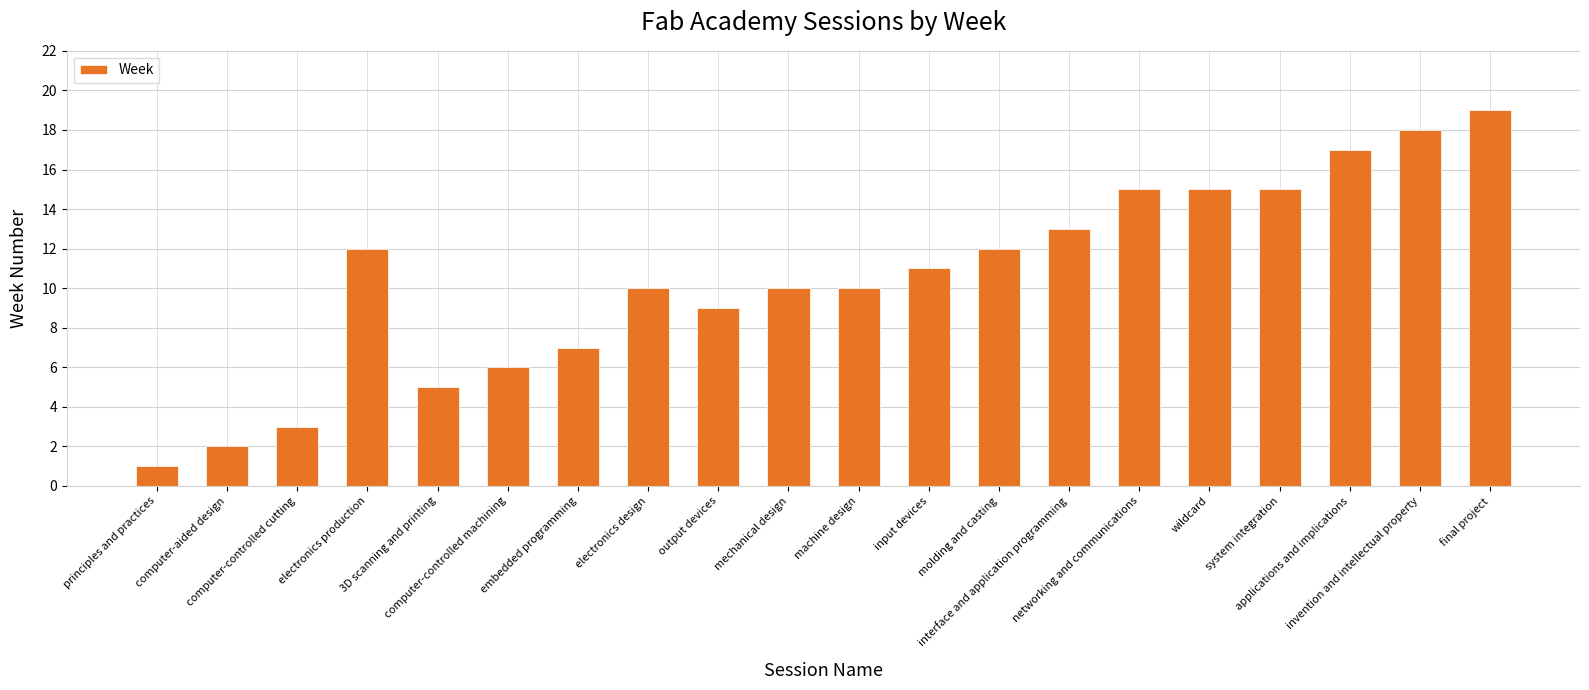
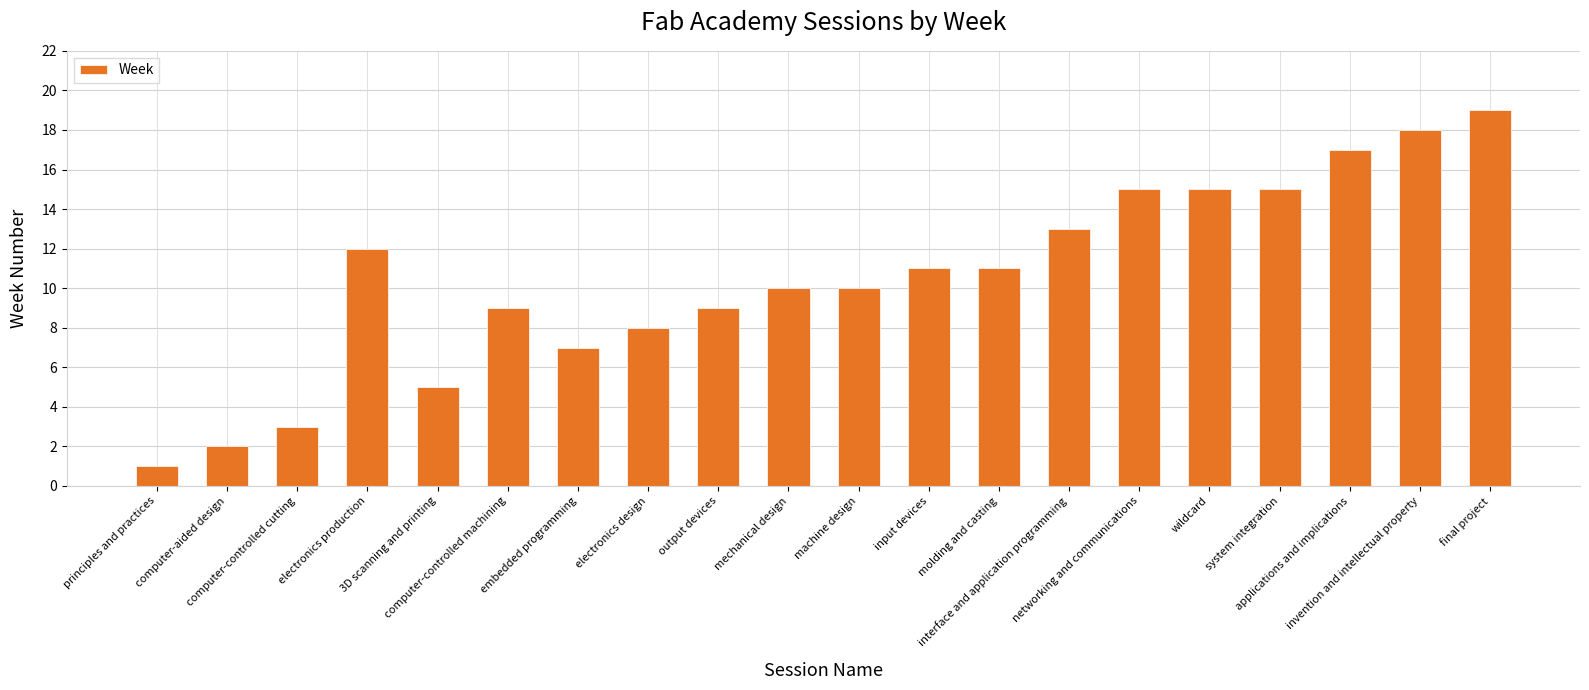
computer-controlled machining: 6 -> 9
electronics design: 10 -> 8
molding and casting: 12 -> 11
